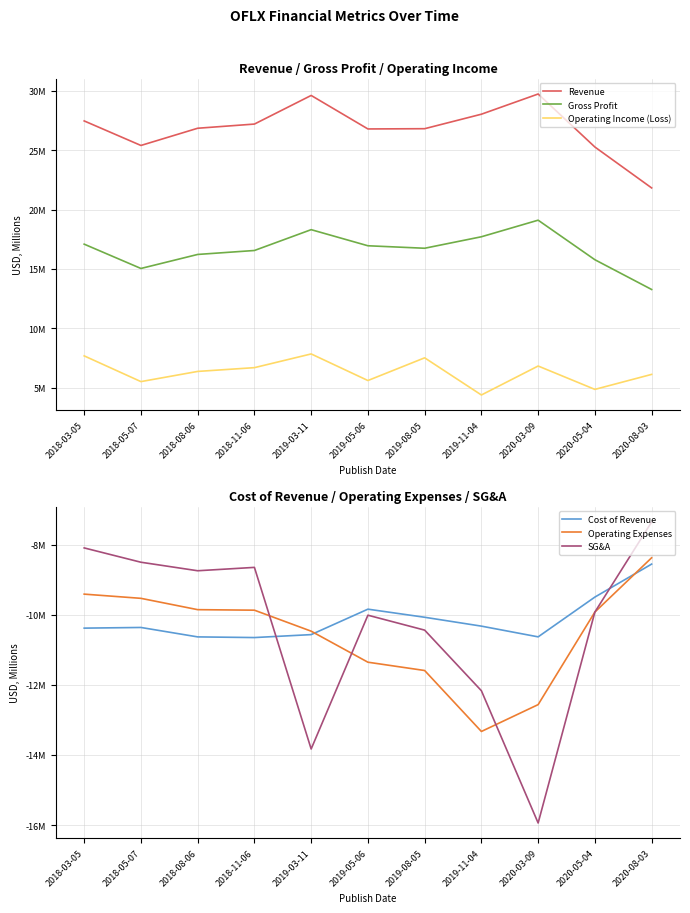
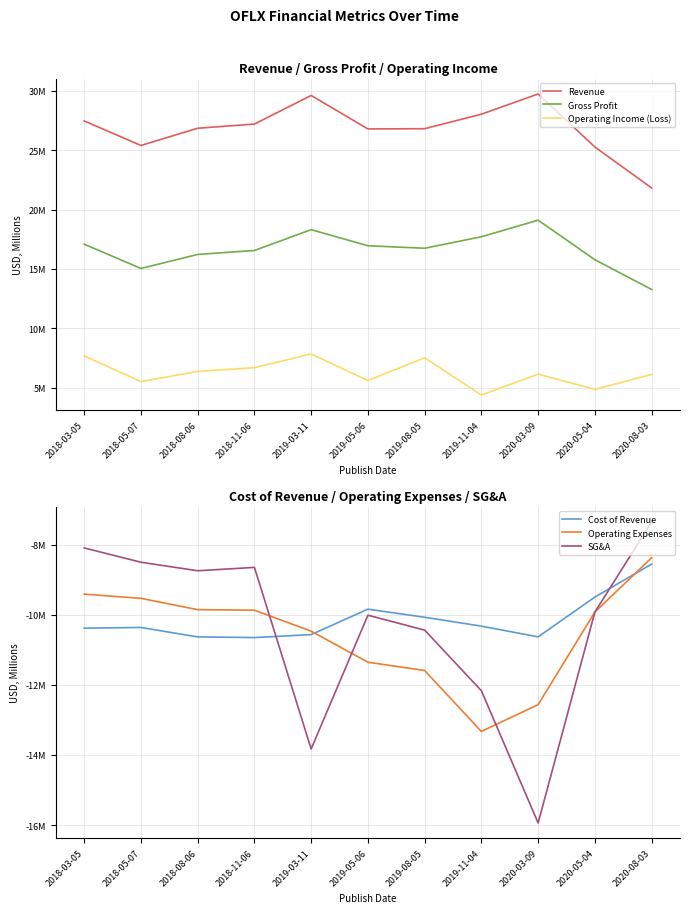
Revenue / Gross Profit / Operating Income, Operating Income (Loss), 2020-03-09: 6800000 -> 6100000
